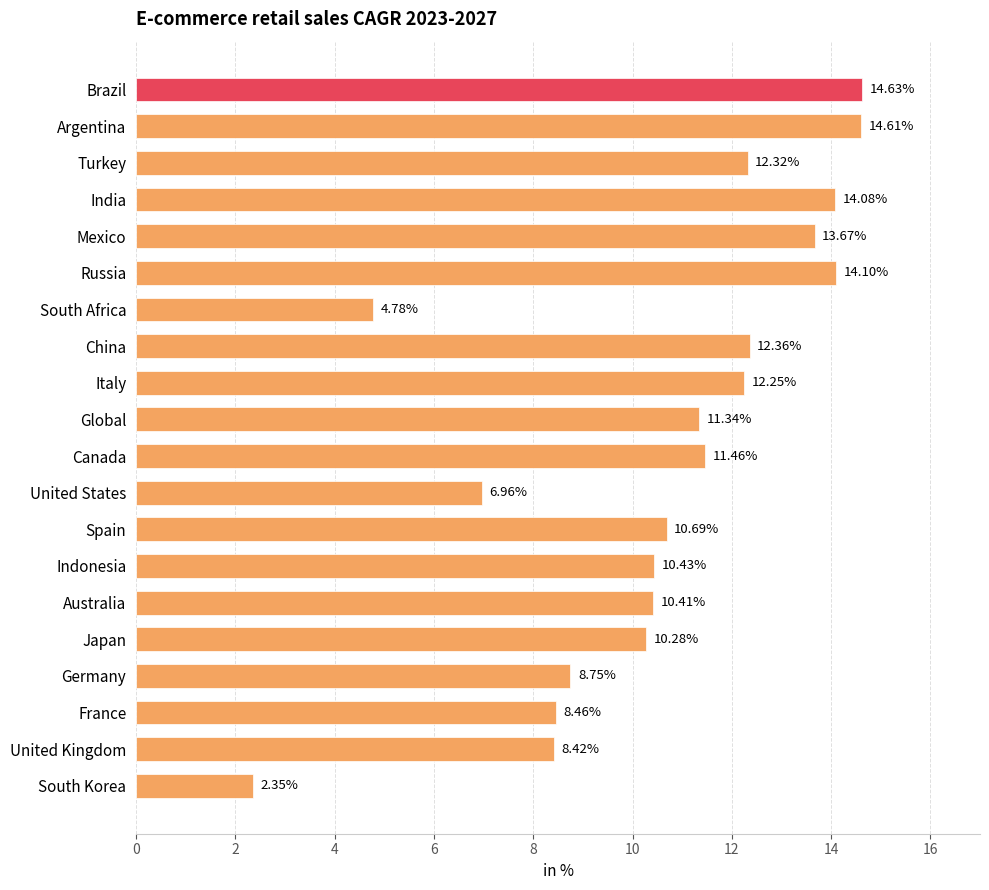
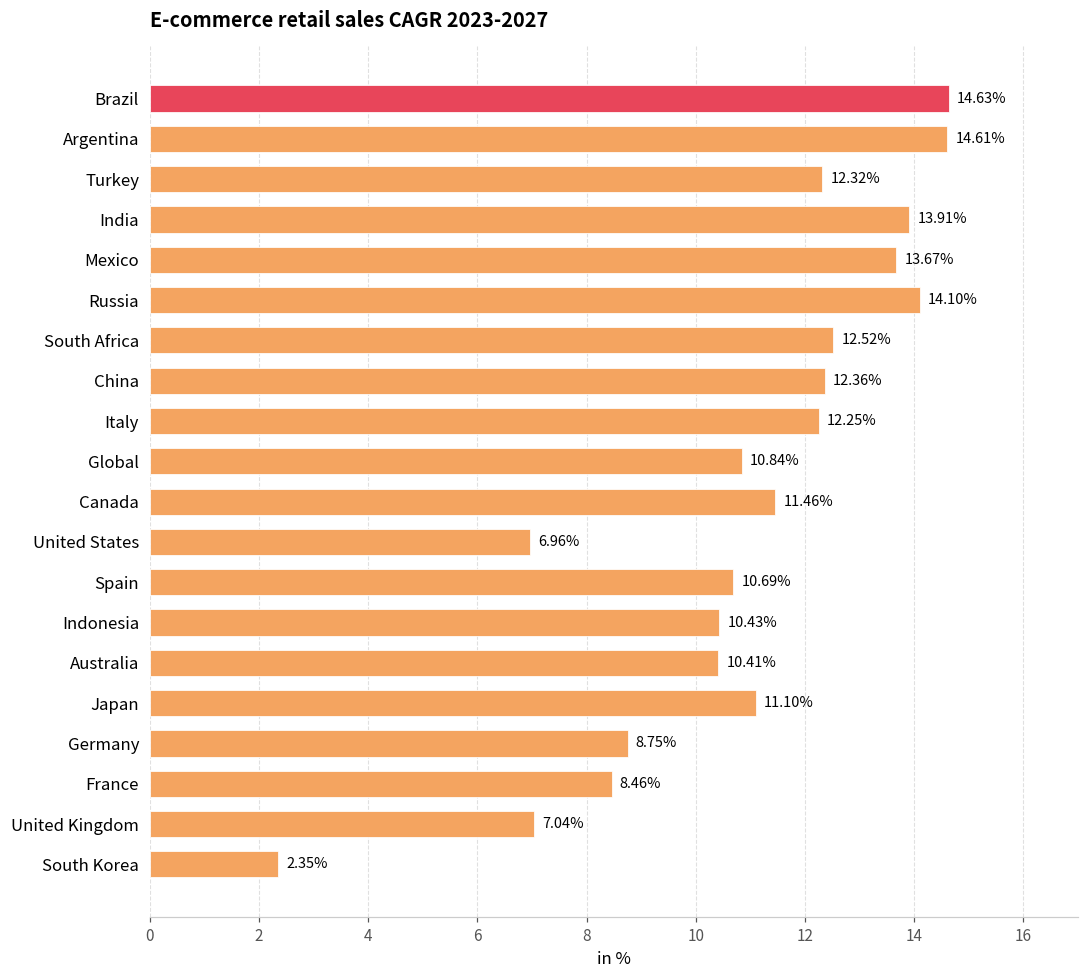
India: 14.08% -> 13.91%
South Africa: 4.78% -> 12.52%
Global: 11.34% -> 10.84%
Japan: 10.28% -> 11.10%
United Kingdom: 8.42% -> 7.04%
